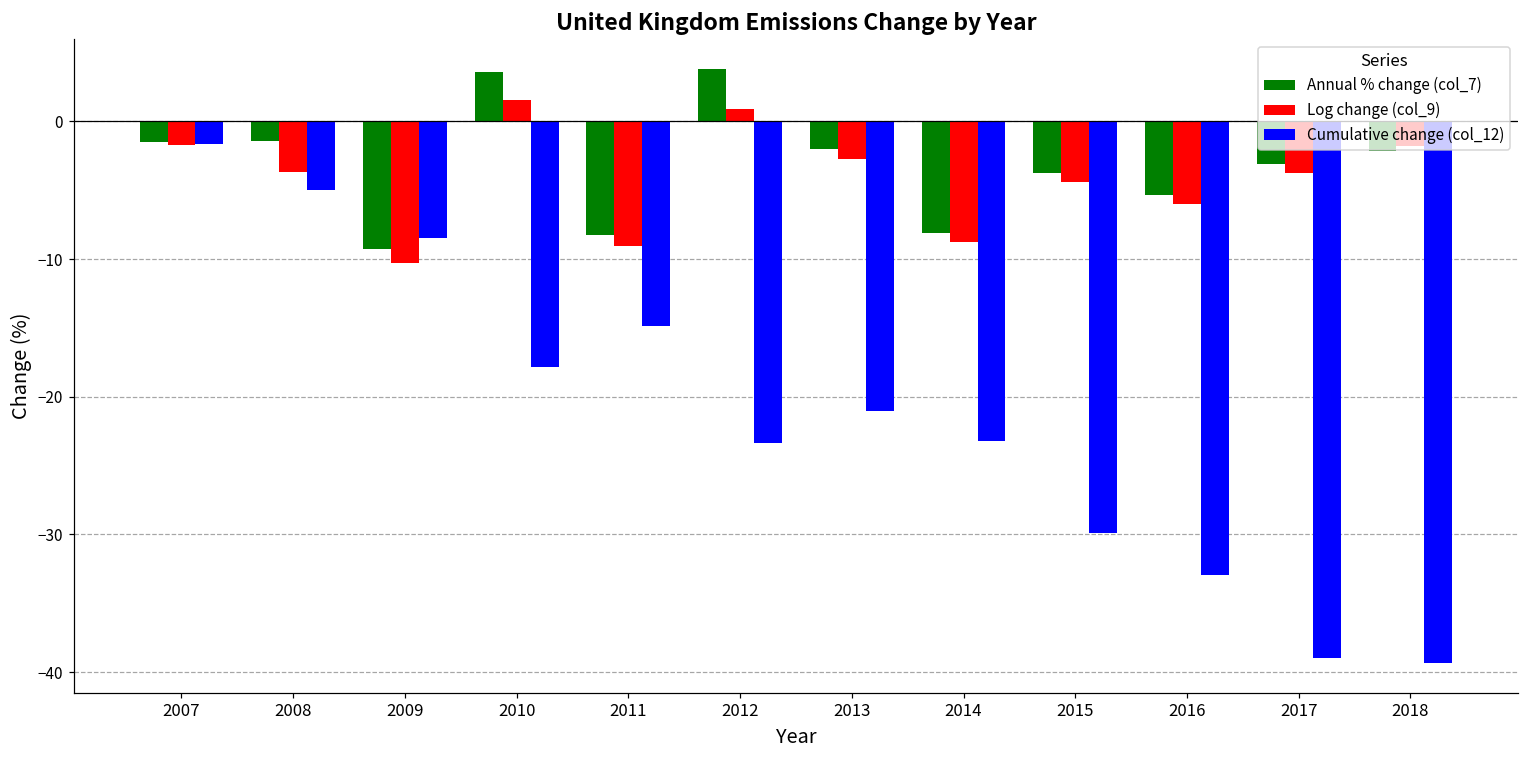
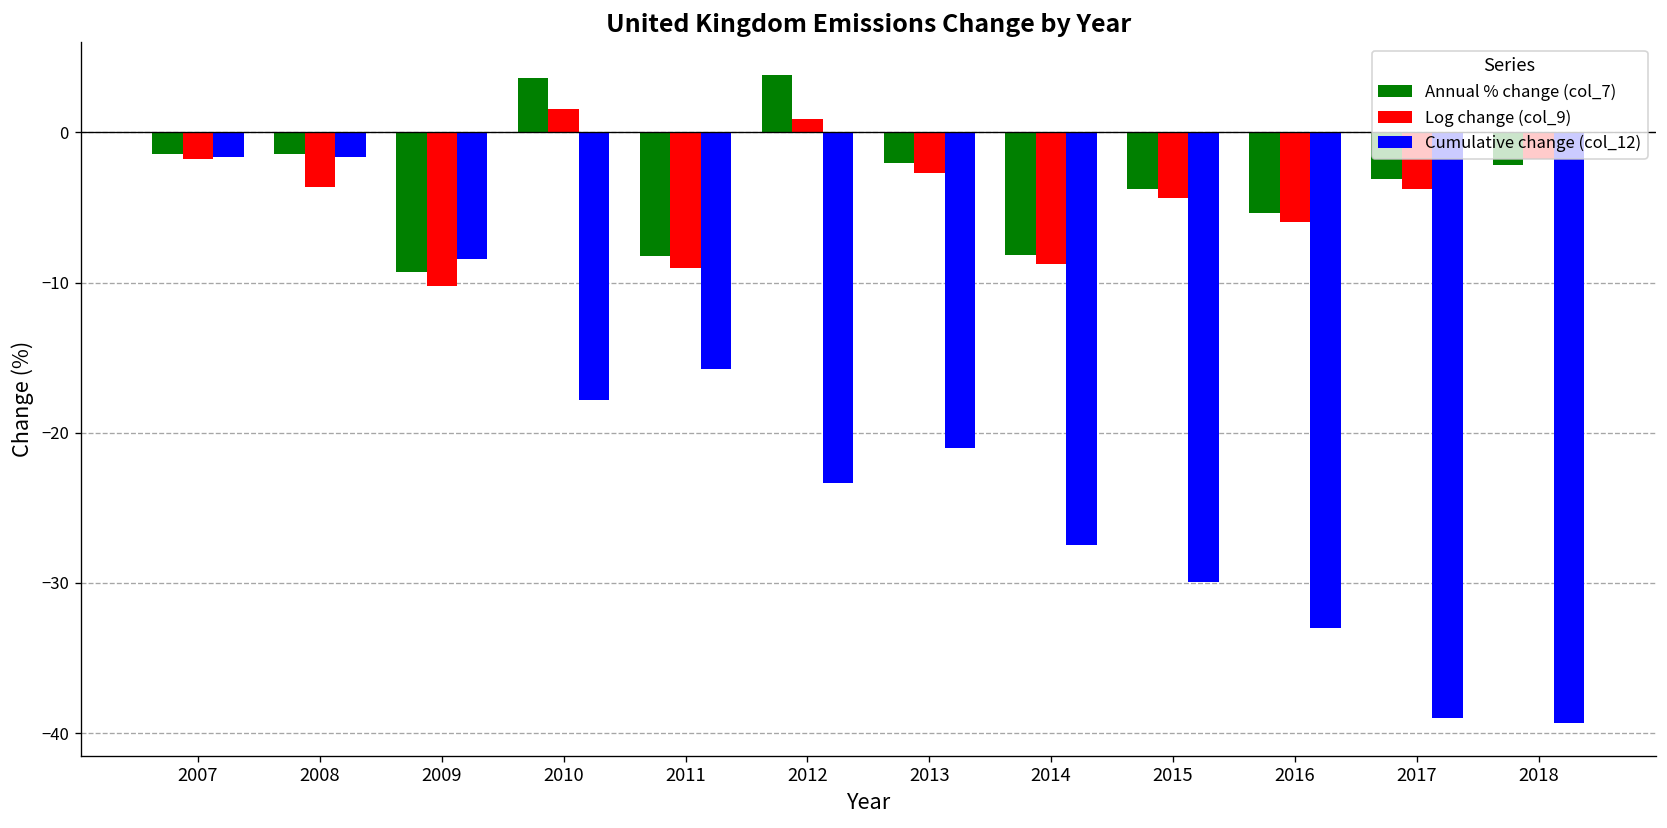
Cumulative change (col_12), 2008: -5.0 -> -1.6
Cumulative change (col_12), 2011: -14.9 -> -15.7
Cumulative change (col_12), 2014: -23.2 -> -27.5
